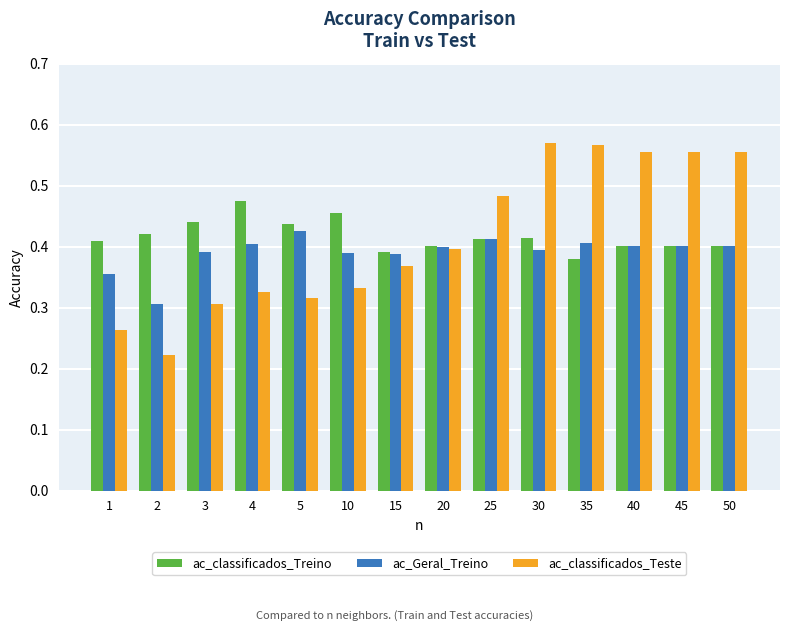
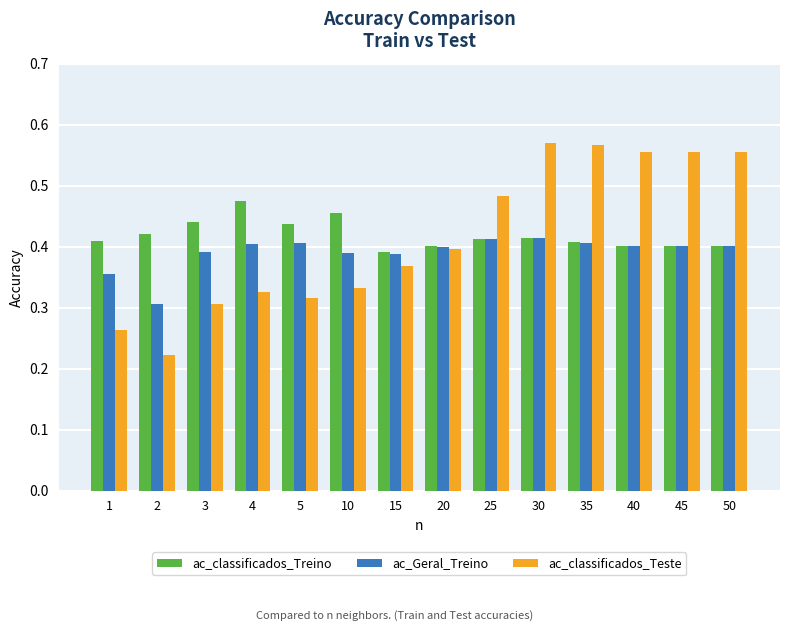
ac_Geral_Treino, 5: 0.43 -> 0.41
ac_Geral_Treino, 30: 0.39 -> 0.41
ac_classificados_Treino, 35: 0.38 -> 0.41
